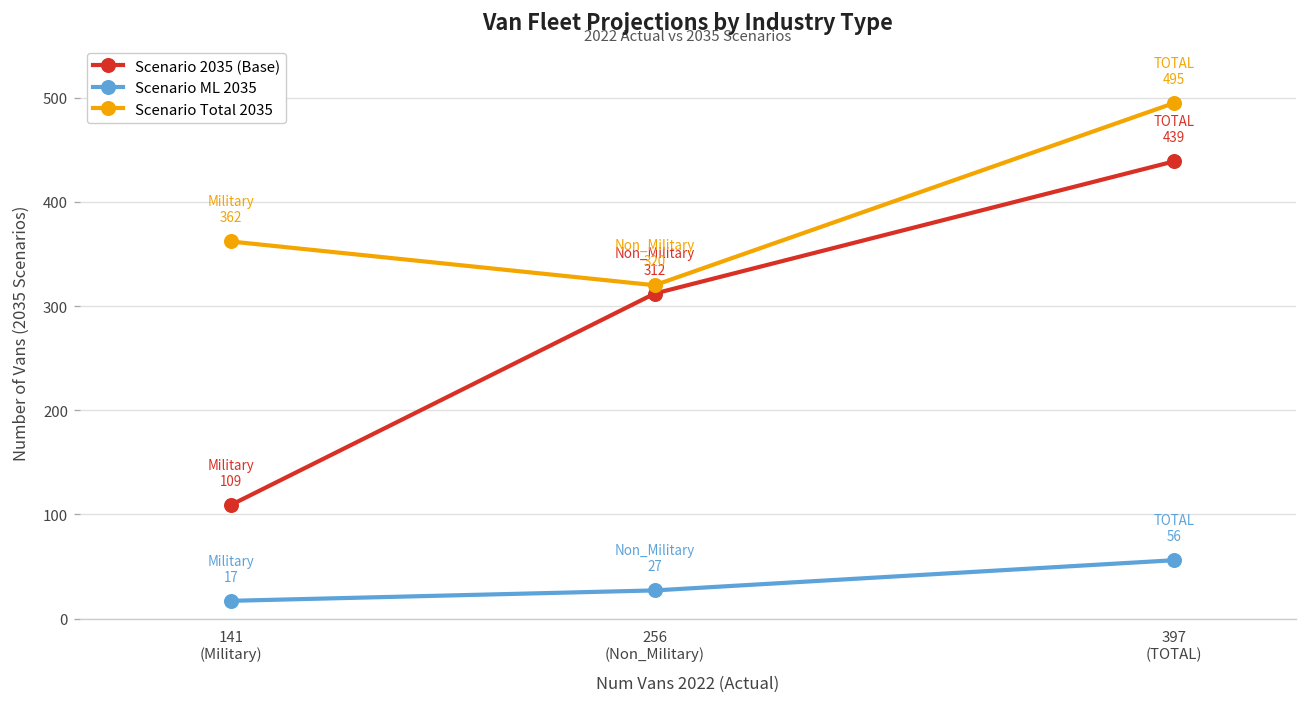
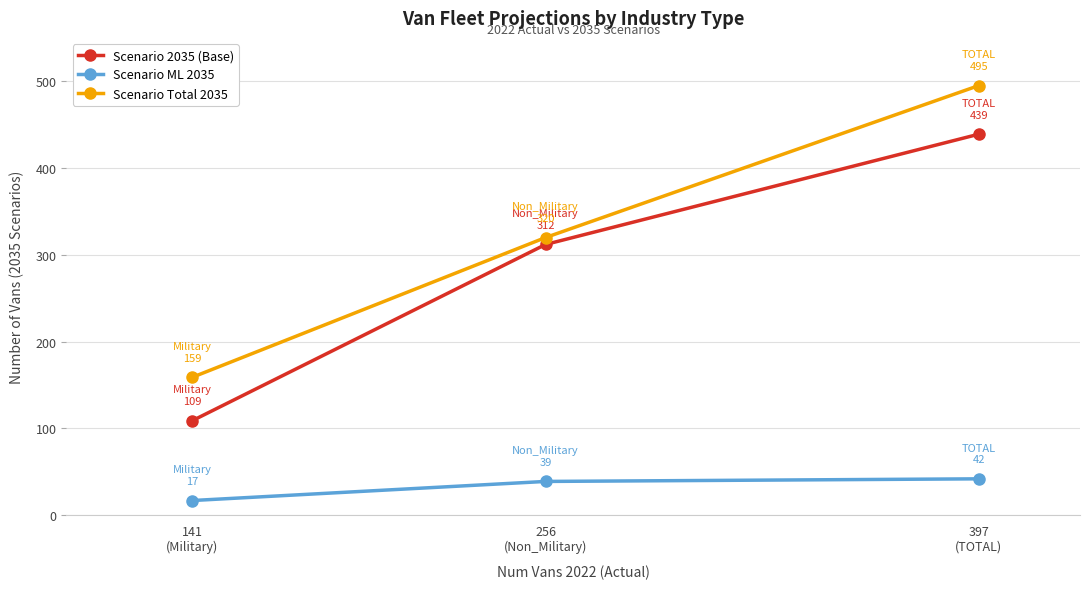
Scenario Total 2035, 141 (Military): 362 -> 159
Scenario ML 2035, 256 (Non_Military): 27 -> 39
Scenario ML 2035, 397 (TOTAL): 56 -> 42
